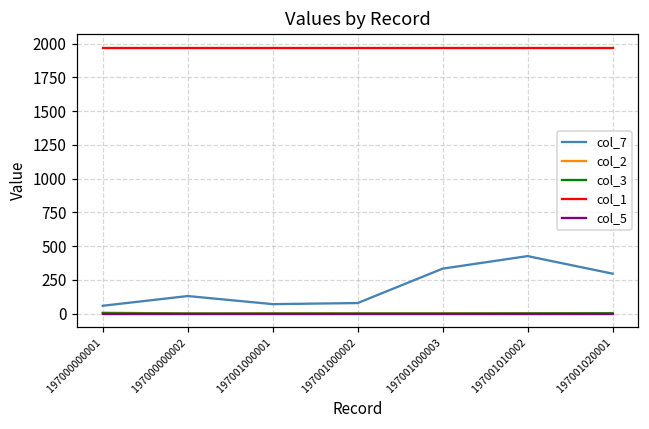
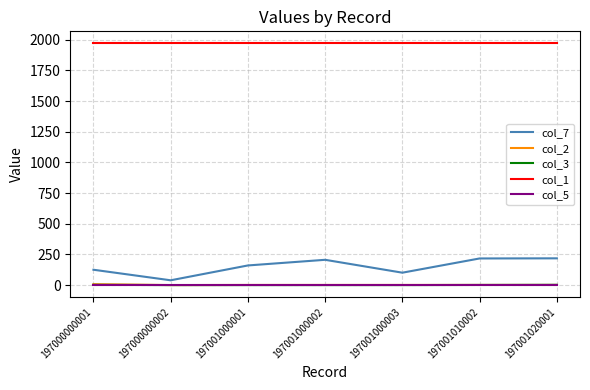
col_7, 197000000001: 60 -> 130
col_7, 197000000002: 130 -> 40
col_7, 197001000001: 70 -> 160
col_7, 197001000002: 80 -> 210
col_7, 197001000003: 330 -> 100
col_7, 197001010002: 430 -> 220
col_7, 197001020001: 300 -> 220
